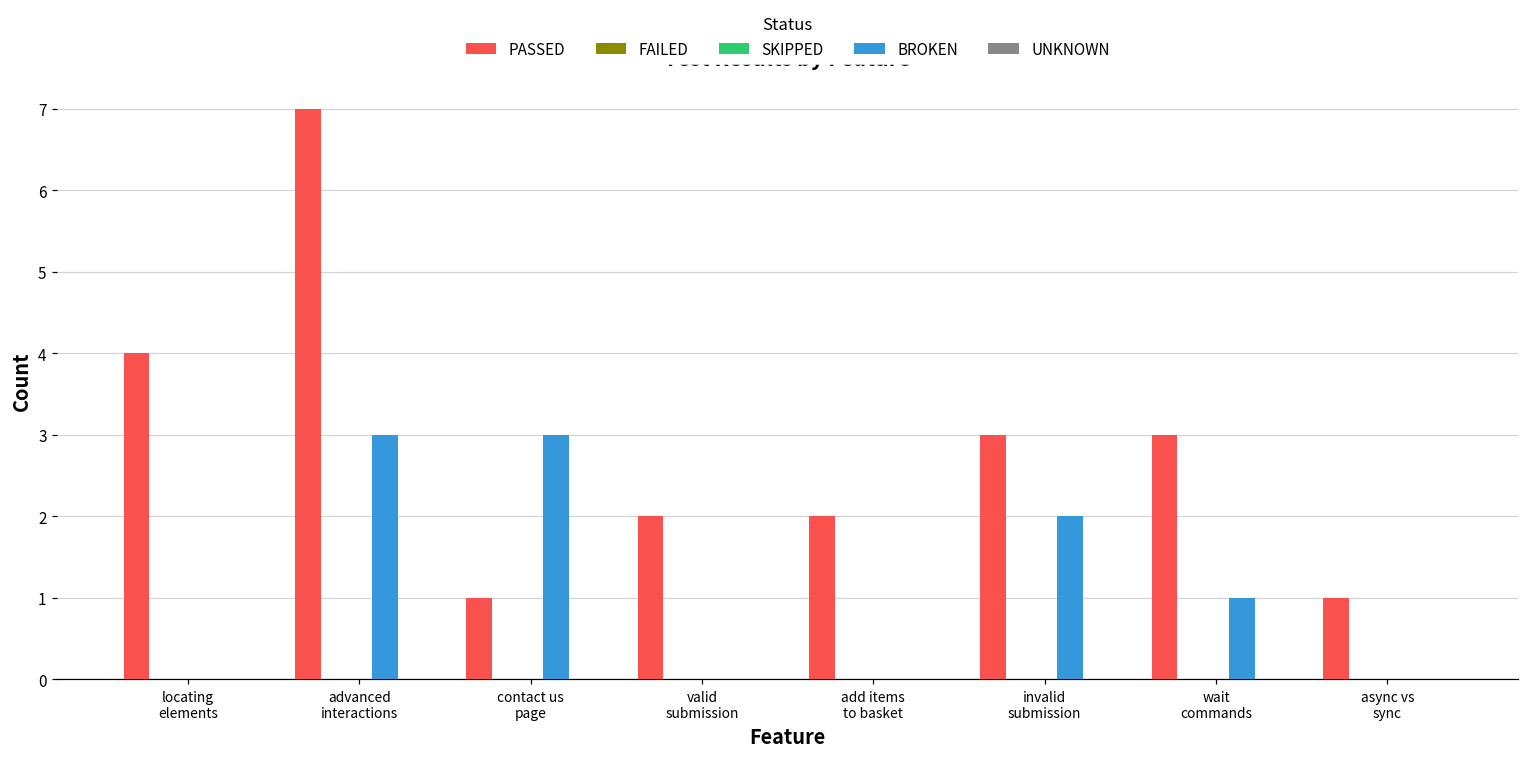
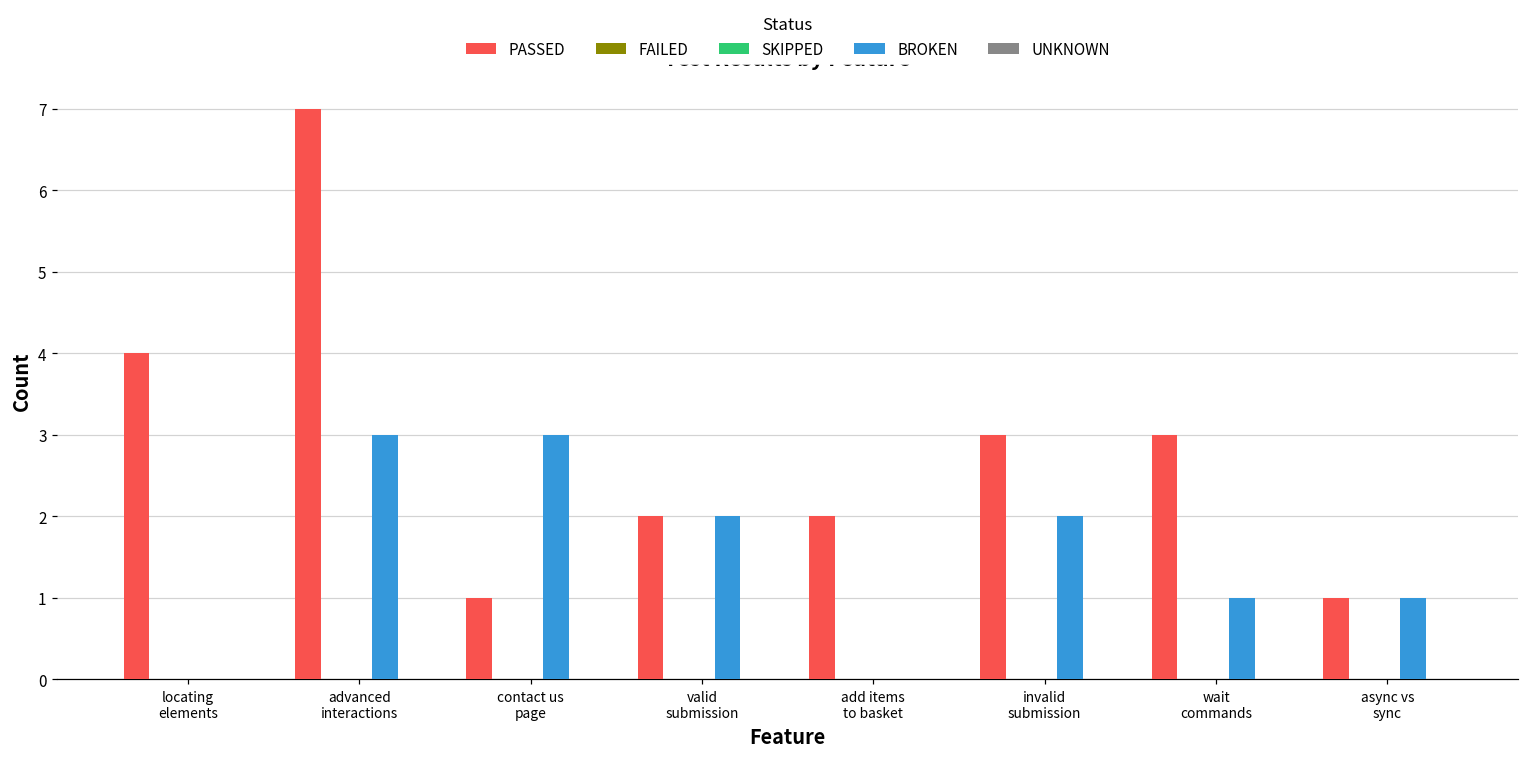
BROKEN, valid submission: 0 -> 2
BROKEN, async vs sync: 0 -> 1
